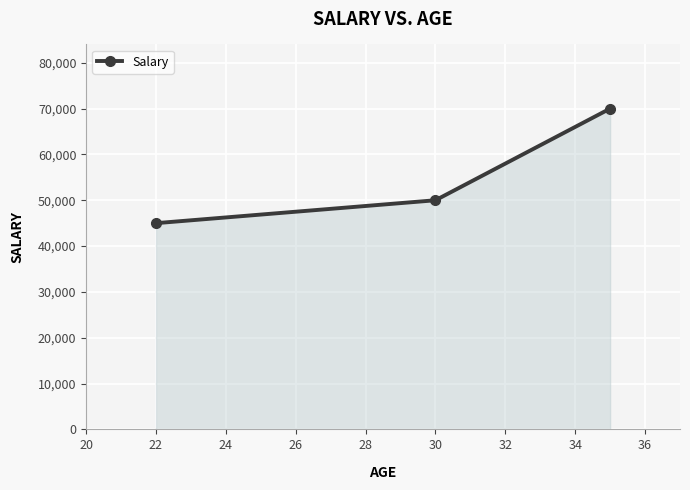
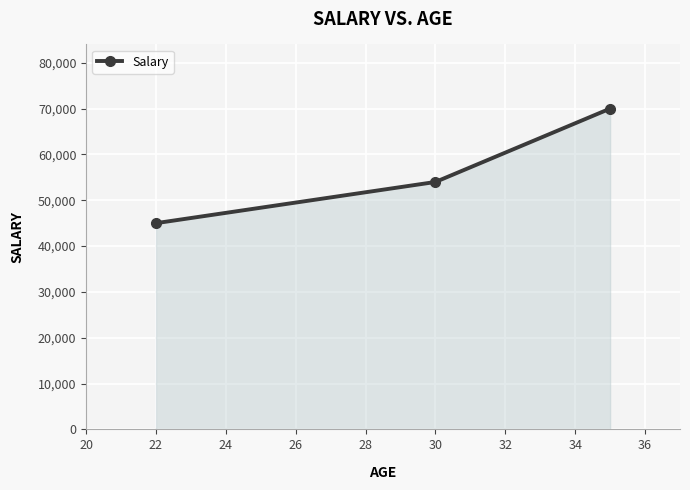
30: 50,000 -> 54,000
